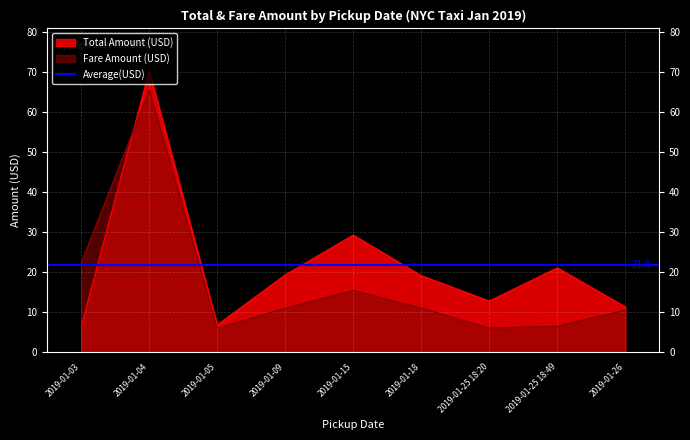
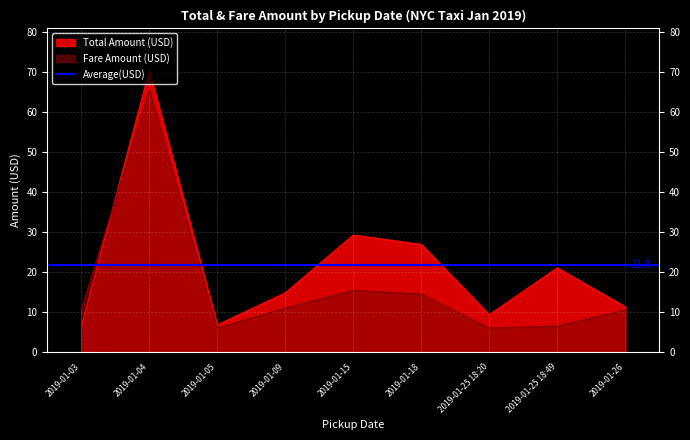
Fare Amount (USD), 2019-01-03: 22 -> 11
Total Amount (USD), 2019-01-09: 19 -> 15
Total Amount (USD), 2019-01-18: 19 -> 27
Fare Amount (USD), 2019-01-18: 11 -> 15
Total Amount (USD), 2019-01-25 18:20: 13 -> 9
